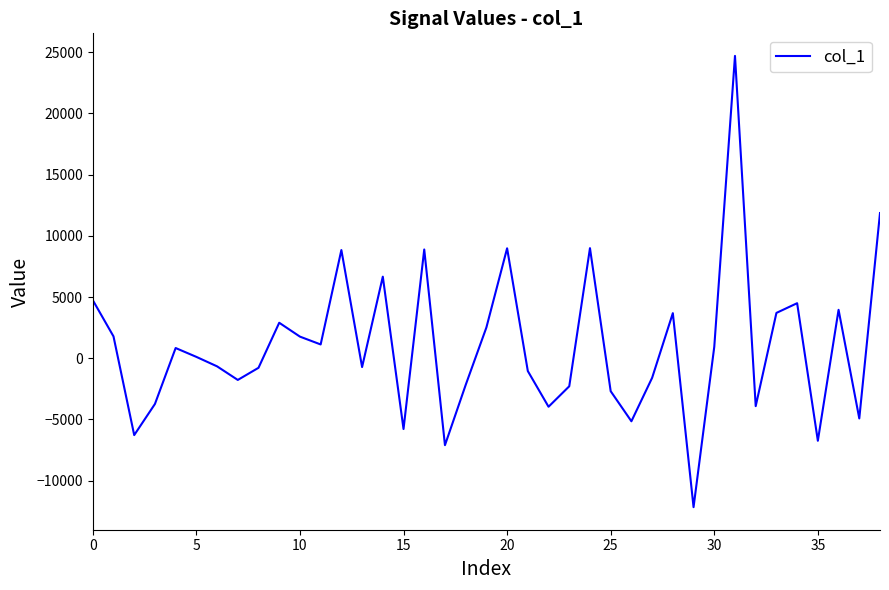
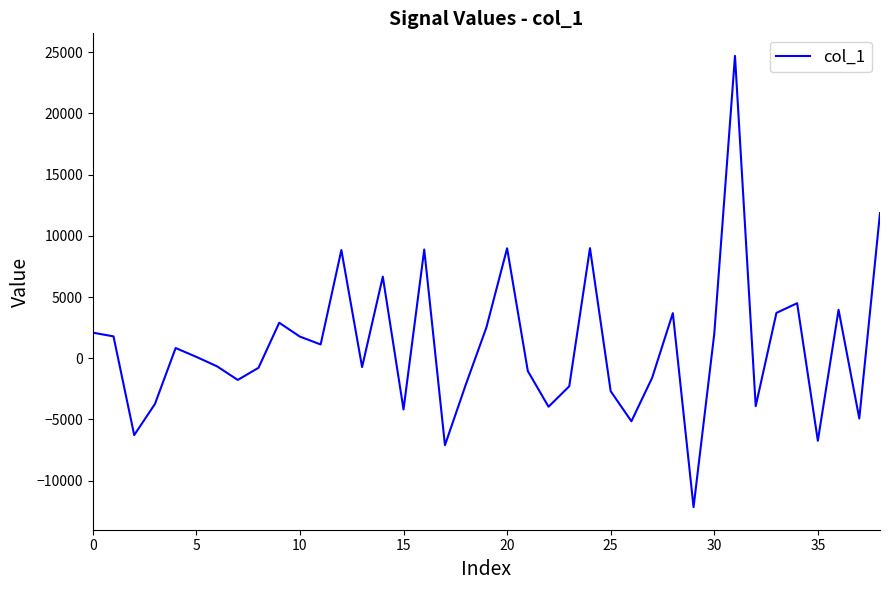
0: 4700 -> 2100
15: -5800 -> -4200
30: 900 -> 2000
